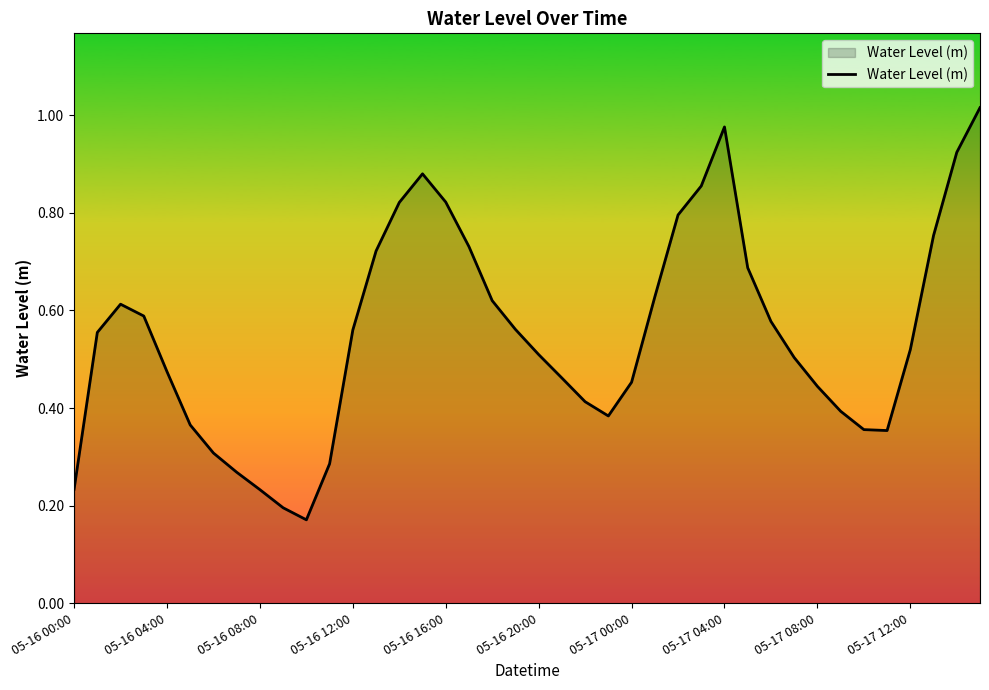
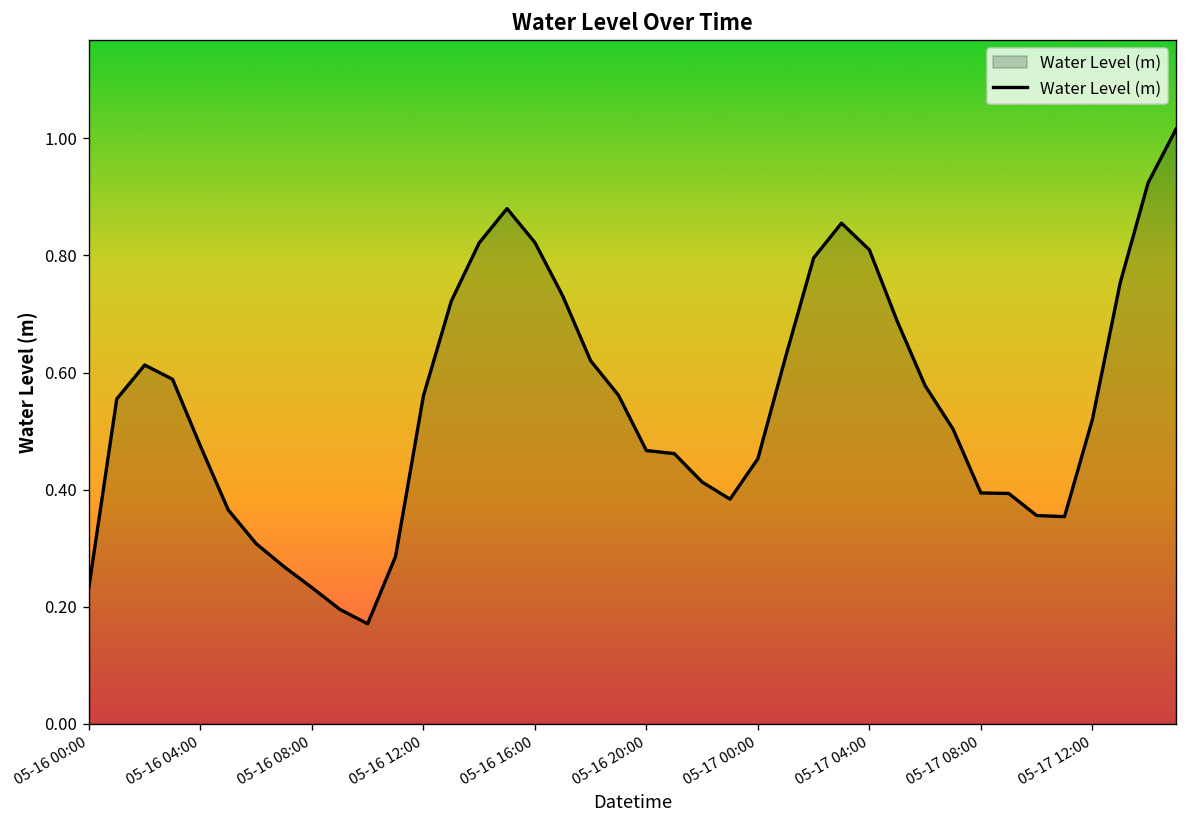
05-16 20:00: 0.51 -> 0.47
05-17 04:00: 0.98 -> 0.81
05-17 08:00: 0.44 -> 0.39
